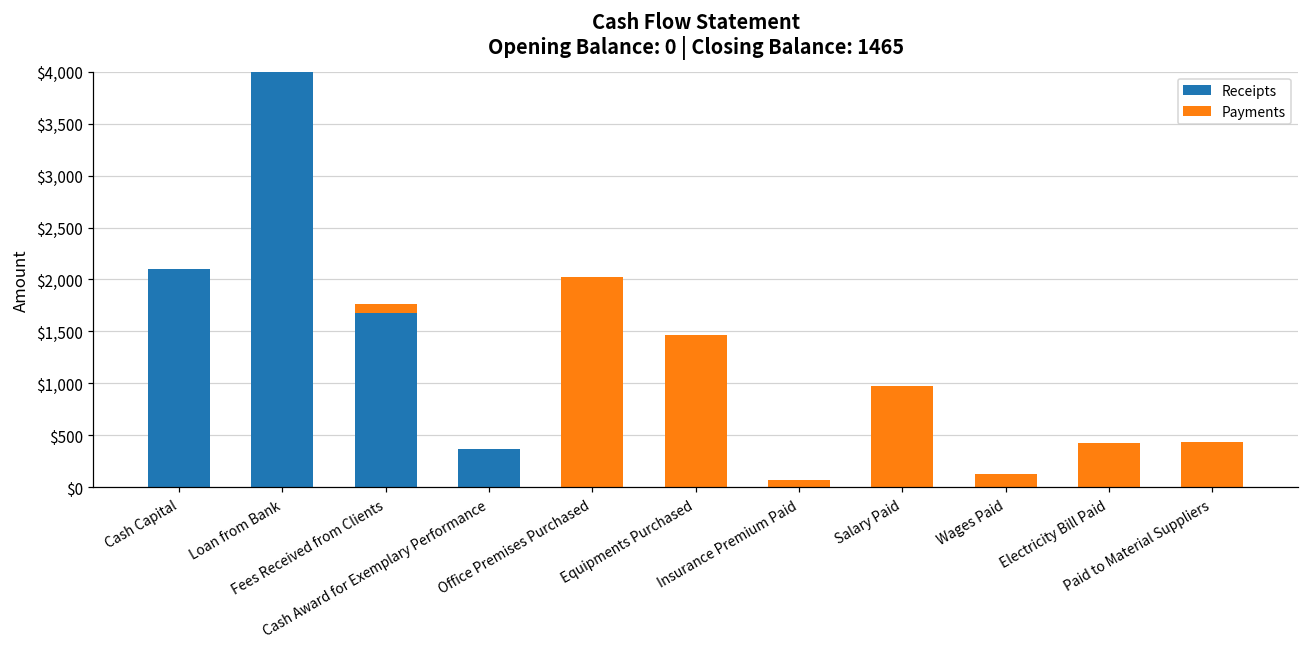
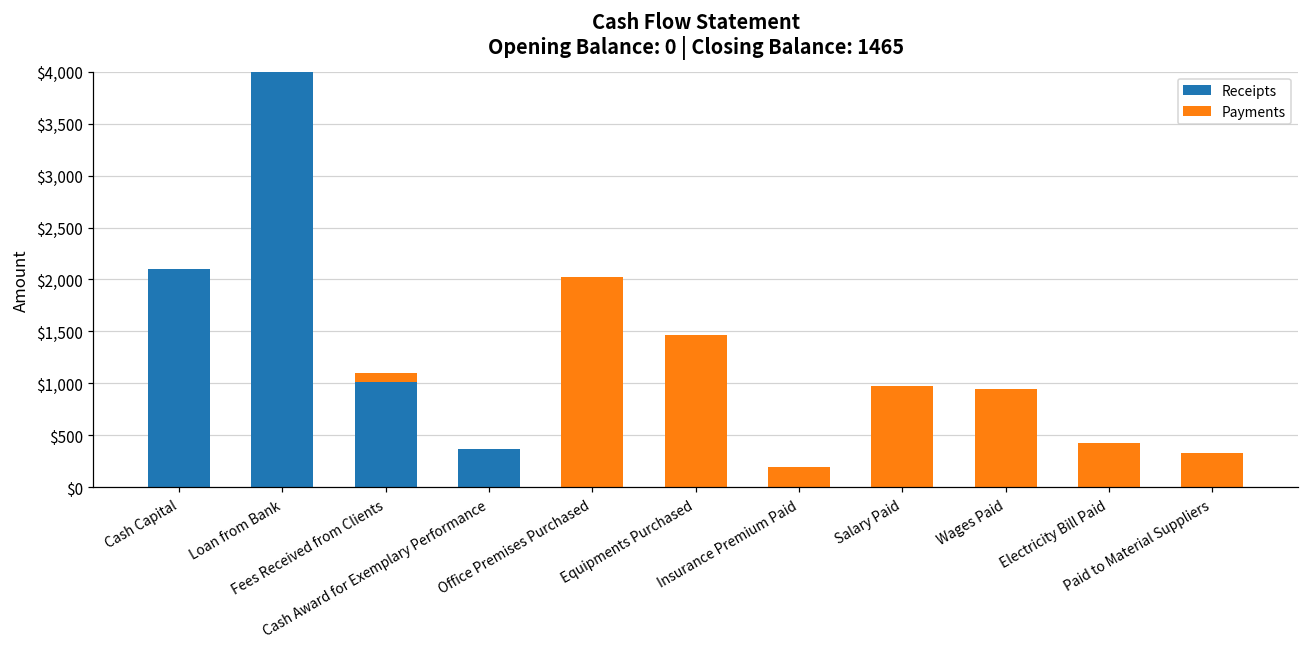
Receipts, Fees Received from Clients: $1,700 -> $1,000
Payments, Insurance Premium Paid: $100 -> $200
Payments, Wages Paid: $100 -> $900
Payments, Paid to Material Suppliers: $400 -> $300
